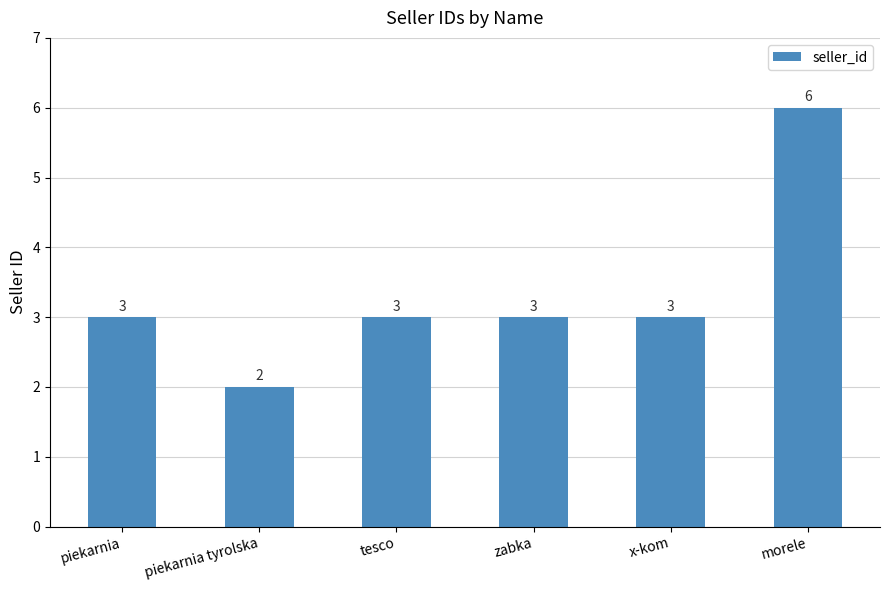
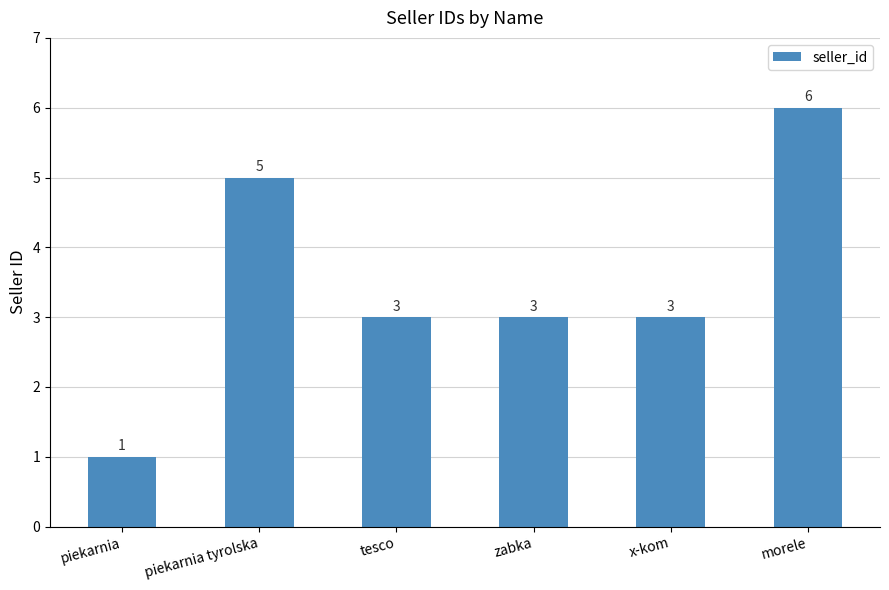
piekarnia: 3 -> 1
piekarnia tyrolska: 2 -> 5
